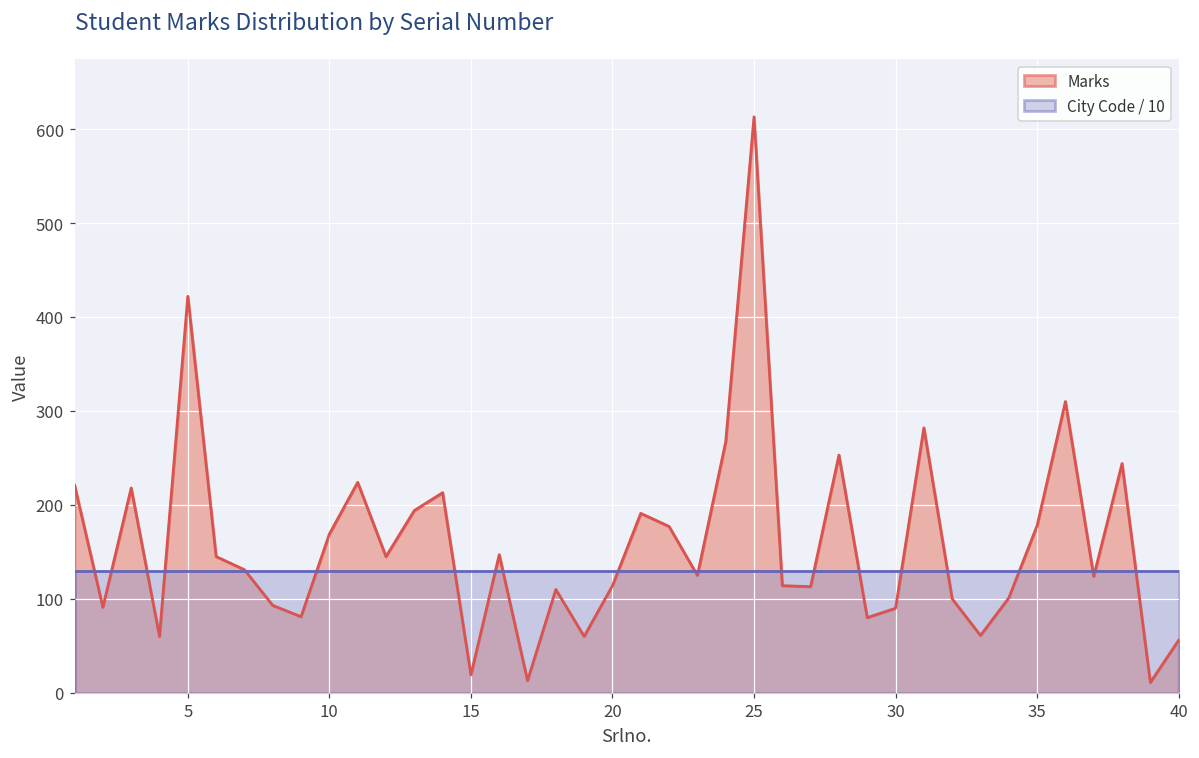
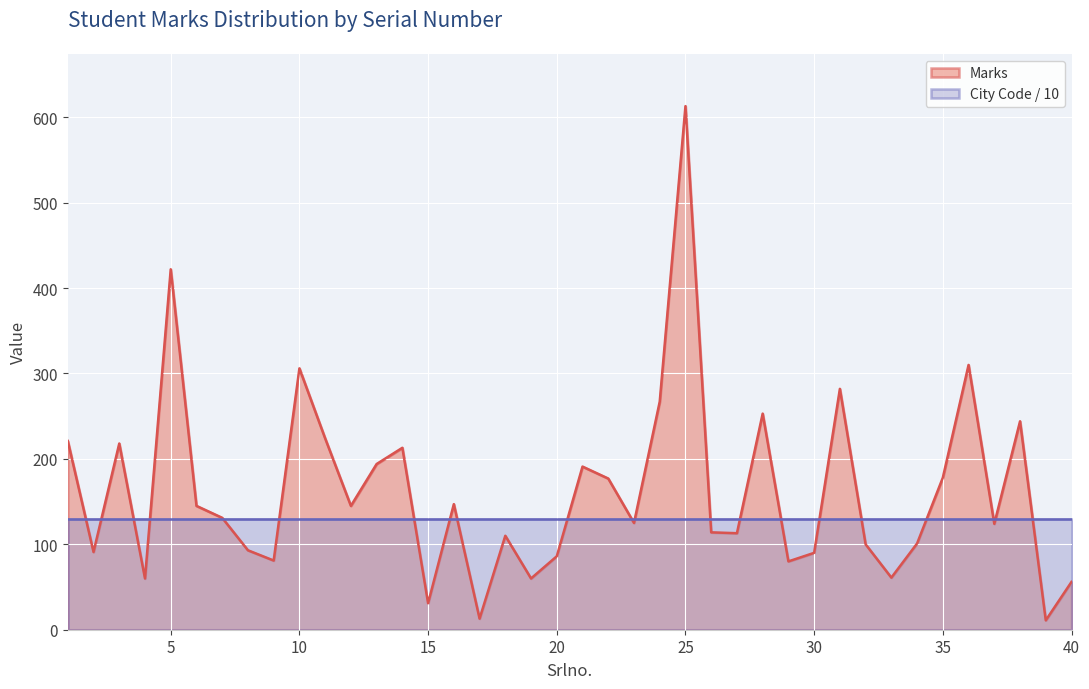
Marks, 10: 170 -> 310
Marks, 15: 20 -> 30
Marks, 20: 110 -> 90
